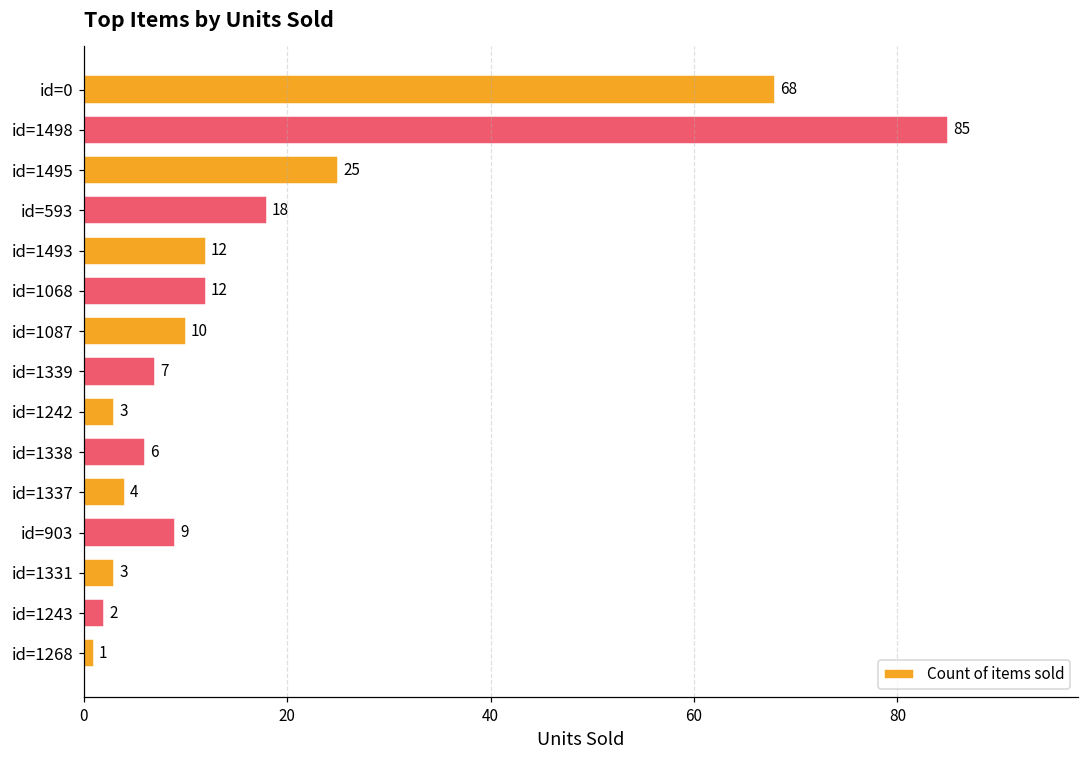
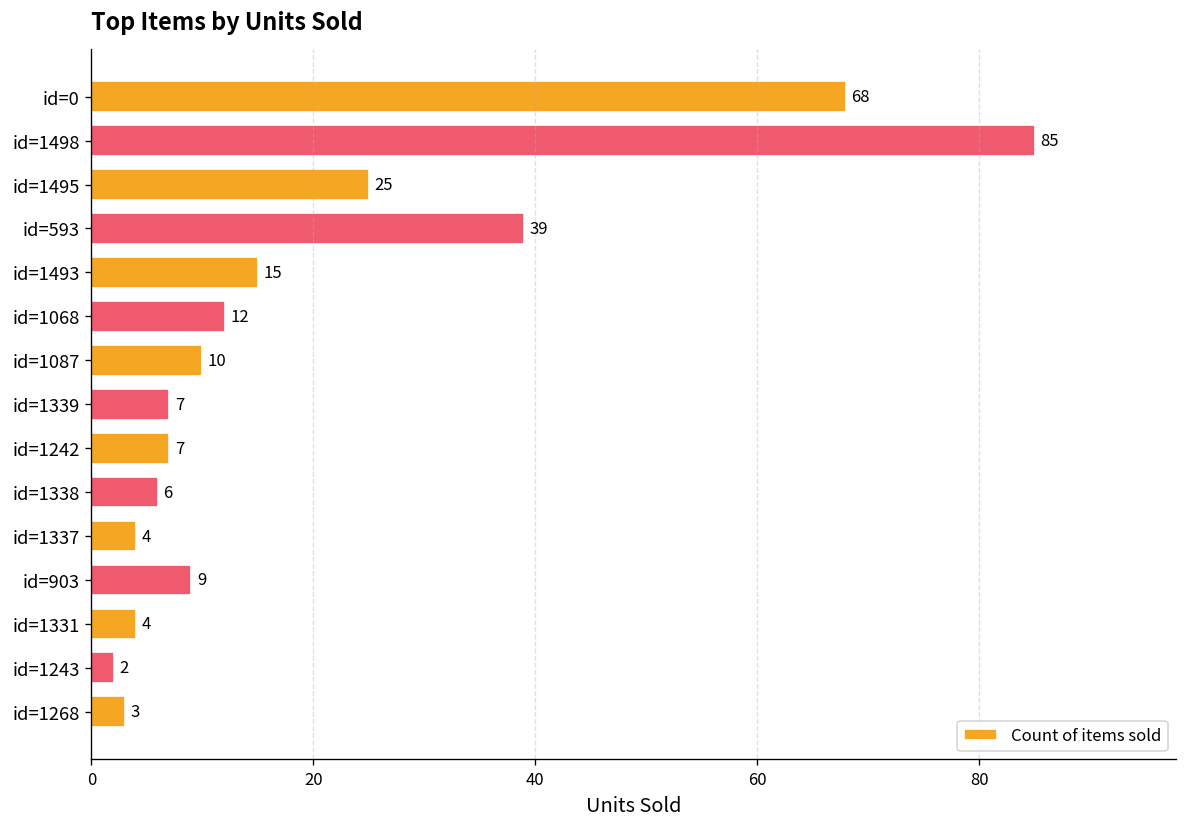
id=593: 18 -> 39
id=1493: 12 -> 15
id=1242: 3 -> 7
id=1331: 3 -> 4
id=1268: 1 -> 3
